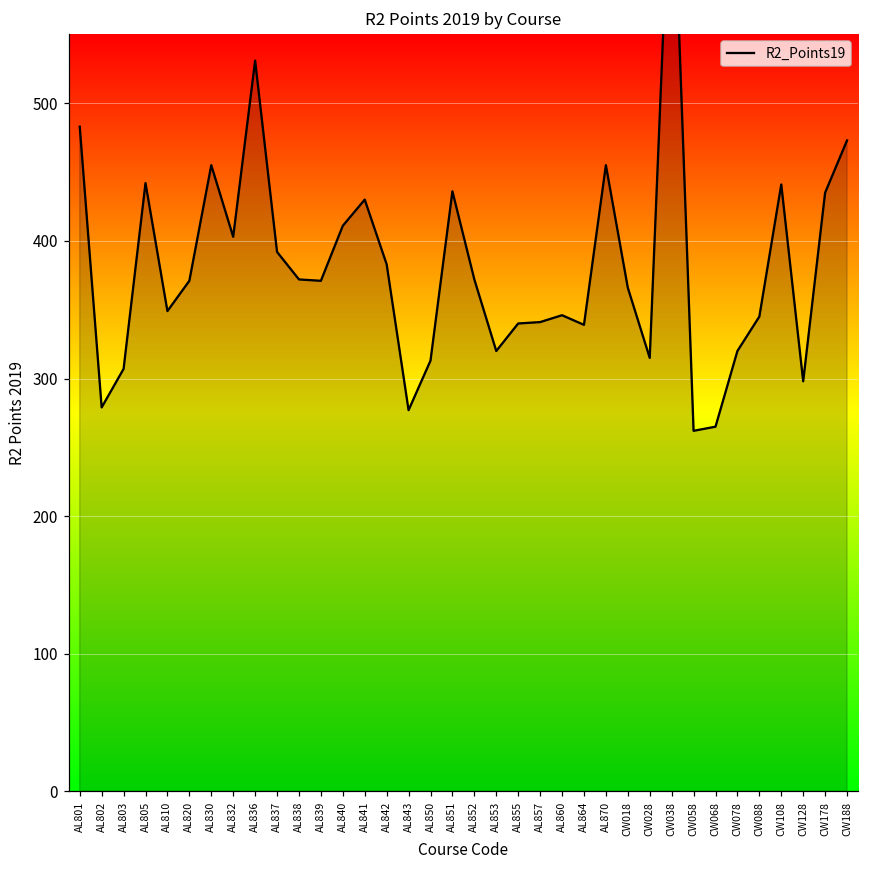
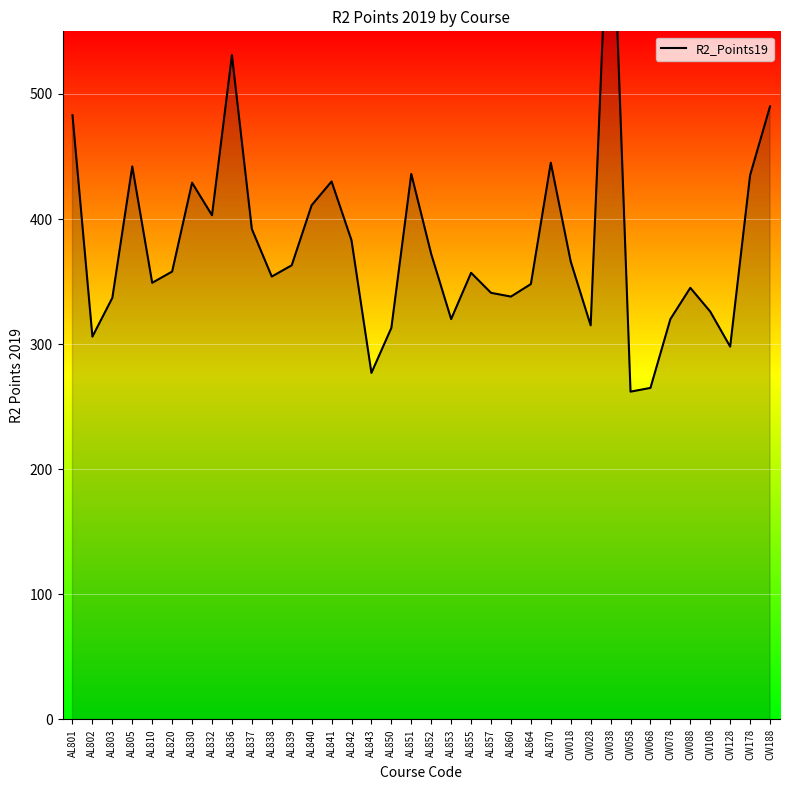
AL802: 279 -> 306
AL803: 307 -> 337
AL820: 371 -> 358
AL830: 455 -> 429
AL838: 372 -> 354
AL839: 371 -> 363
AL855: 340 -> 357
AL860: 346 -> 338
AL864: 339 -> 348
AL870: 455 -> 445
CW108: 441 -> 326
CW188: 473 -> 490
